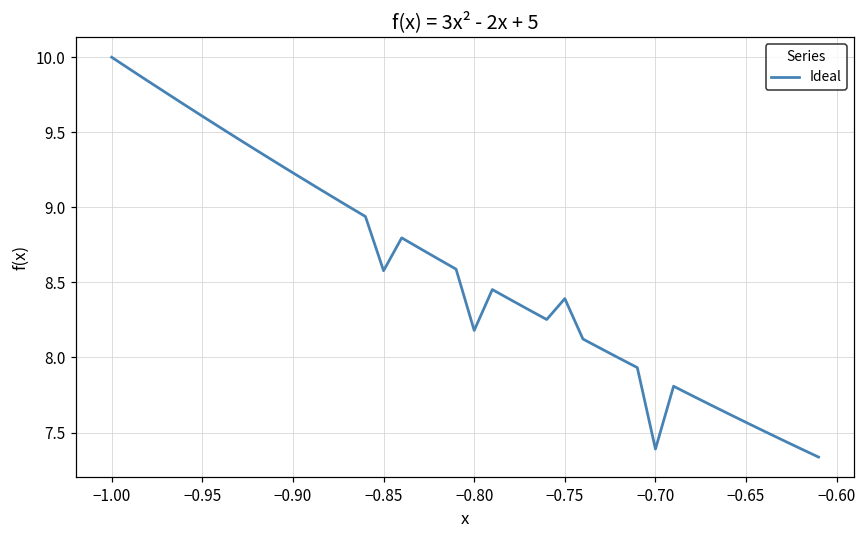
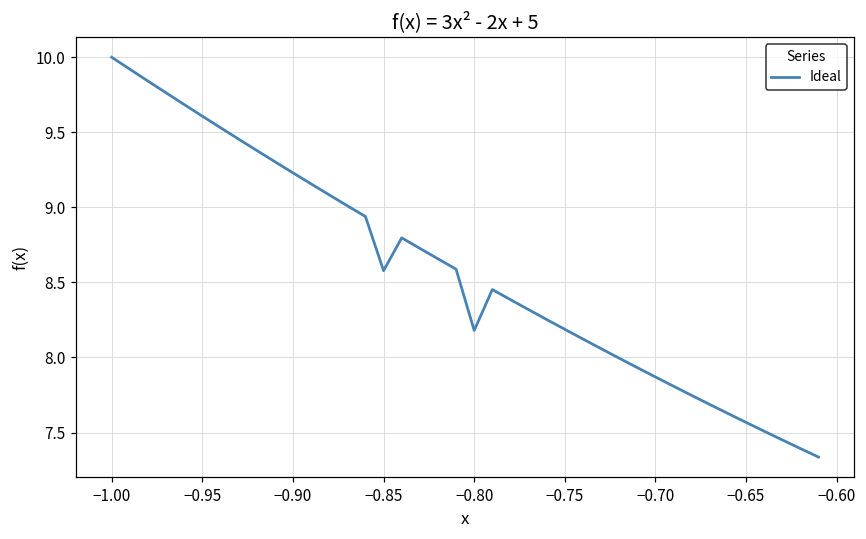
−0.75: 8.39 -> 8.19
−0.70: 7.39 -> 7.87
